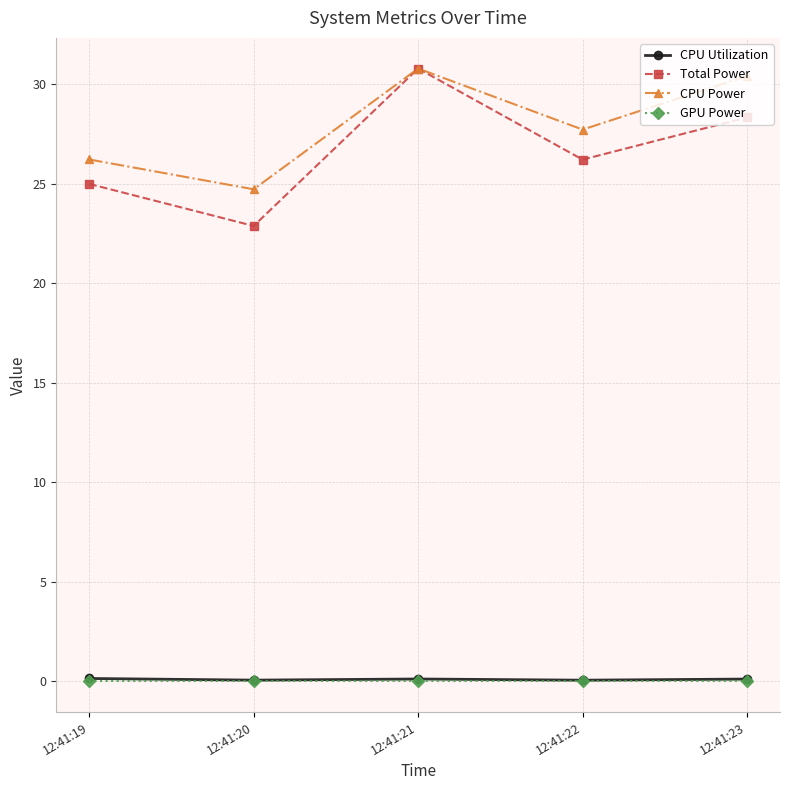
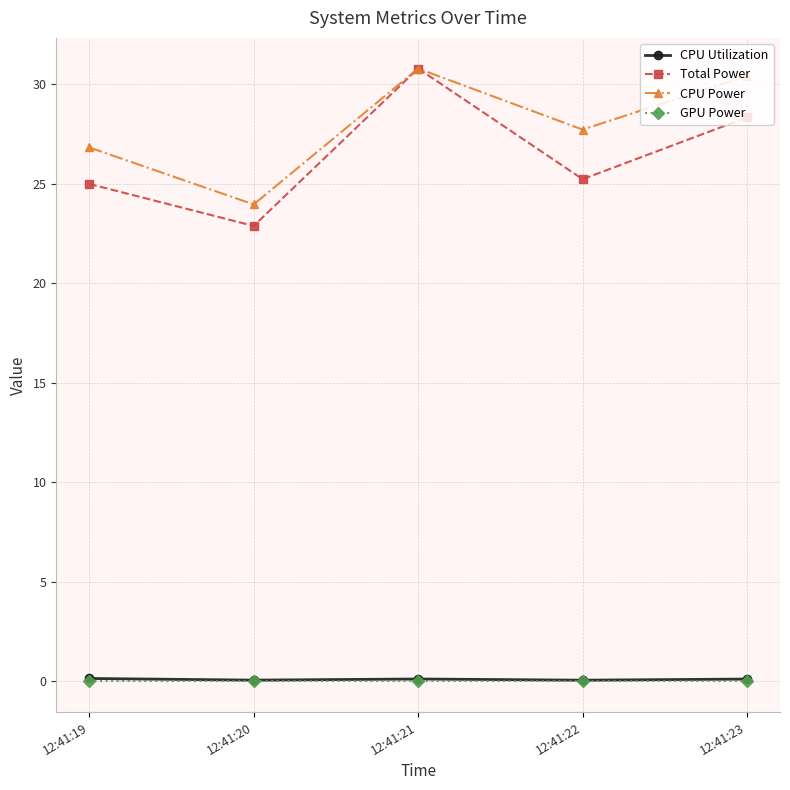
CPU Power, 12:41:19: 26.2 -> 26.8
CPU Power, 12:41:20: 24.7 -> 24.0
Total Power, 12:41:22: 26.2 -> 25.2
